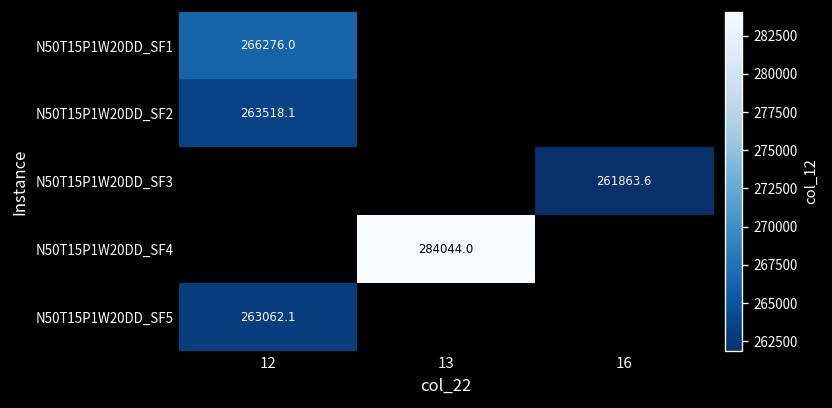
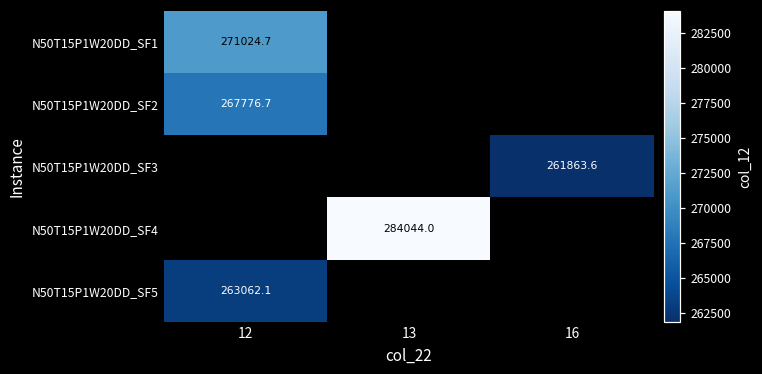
N50T15P1W20DD_SF1, 12: 266276.0 -> 271024.7
N50T15P1W20DD_SF2, 12: 263518.1 -> 267776.7
